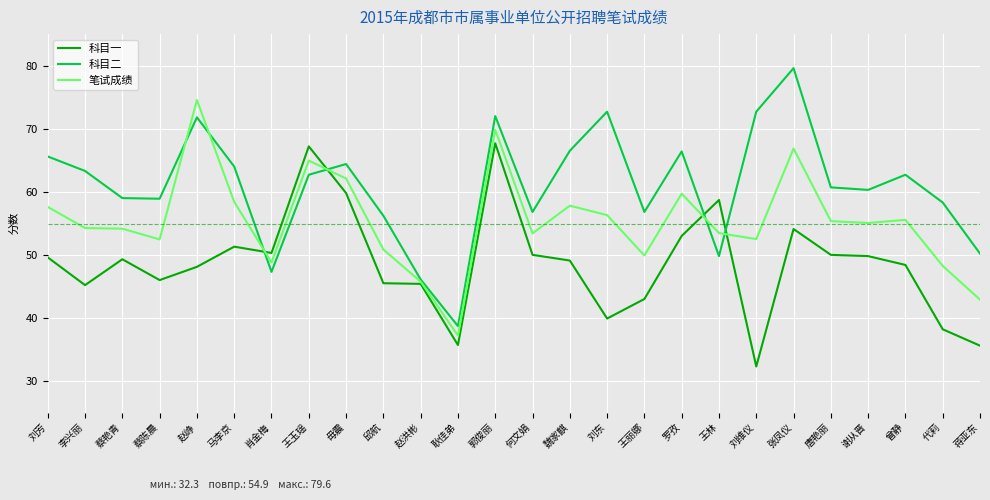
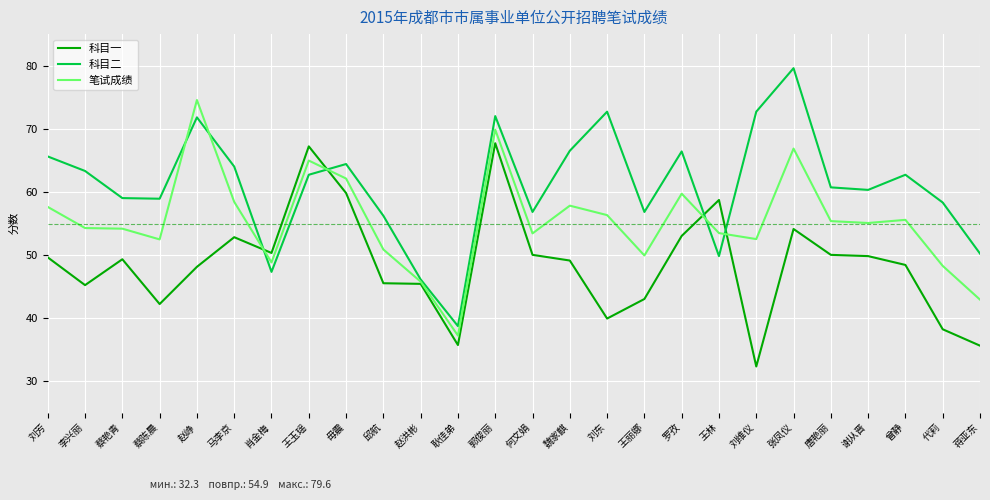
科目一, 蔡陈晨: 46 -> 42
科目一, 马李京: 51 -> 53
